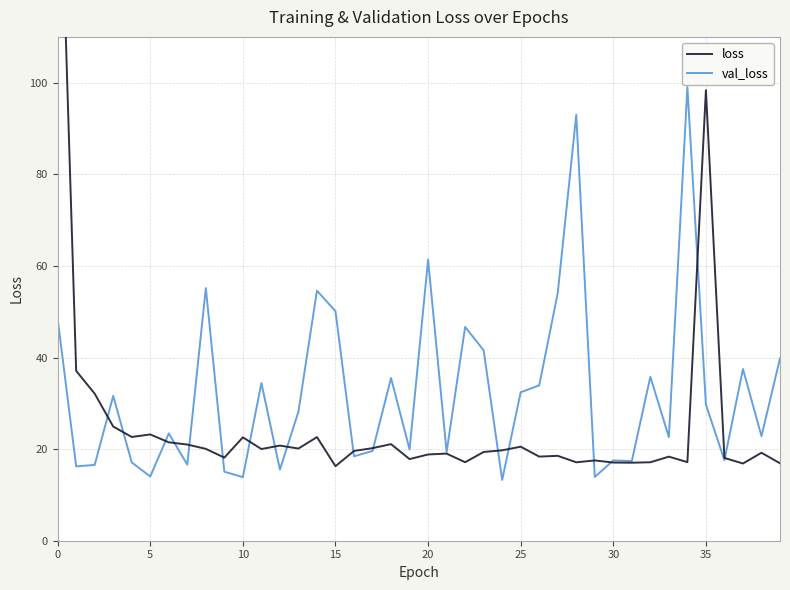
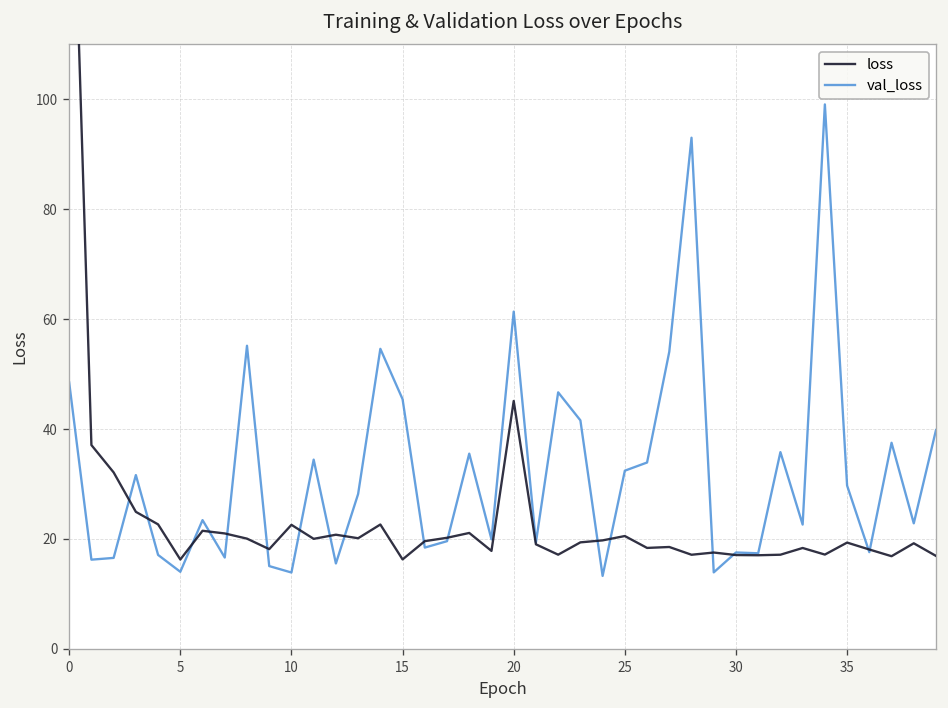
loss, 5: 23 -> 16
val_loss, 15: 50 -> 45
loss, 20: 19 -> 45
loss, 35: 98 -> 19
